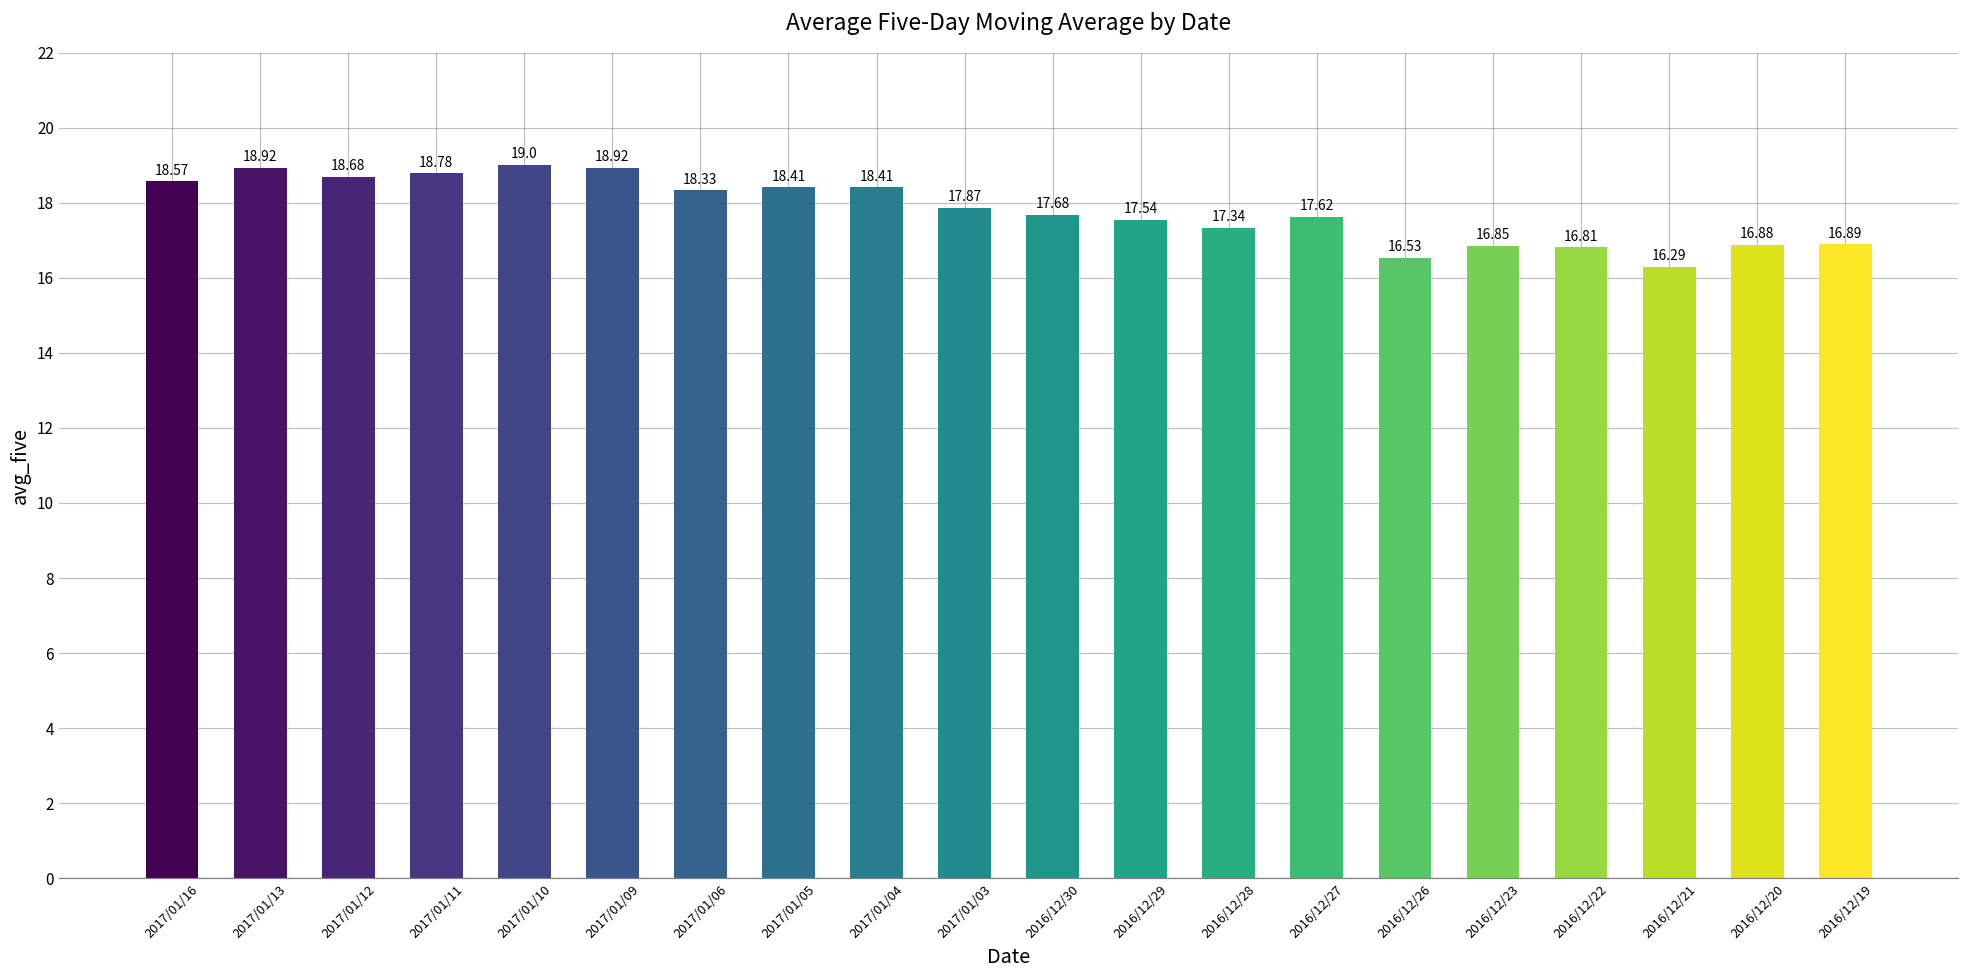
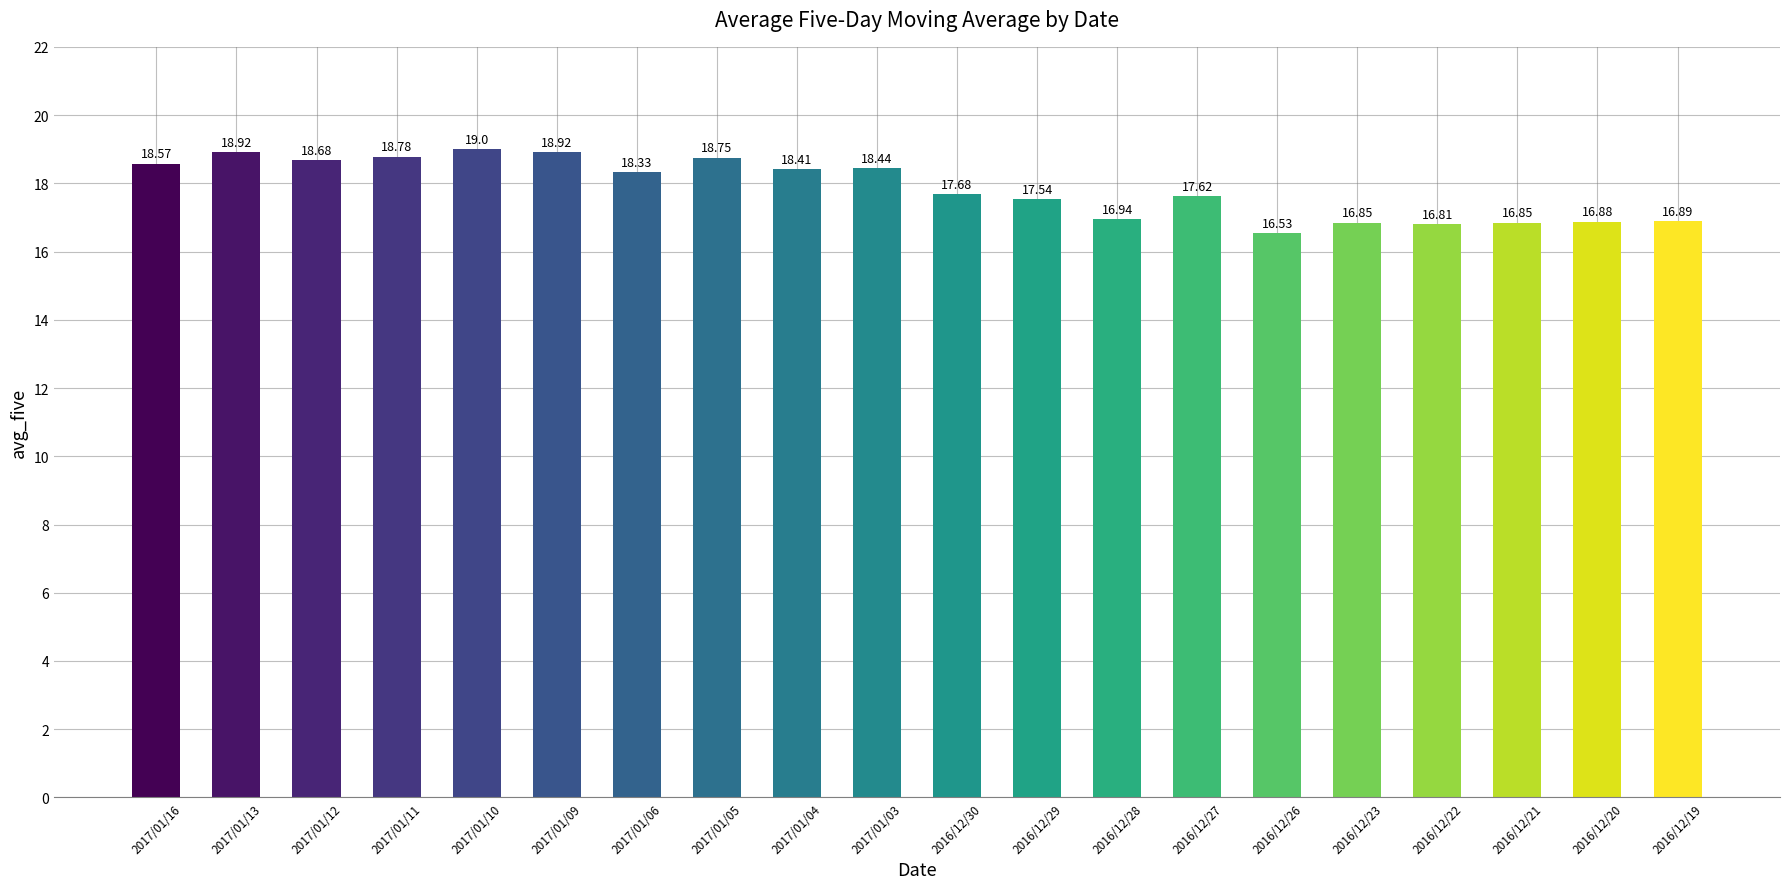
2017/01/05: 18.41 -> 18.75
2017/01/03: 17.87 -> 18.44
2016/12/28: 17.34 -> 16.94
2016/12/21: 16.29 -> 16.85
